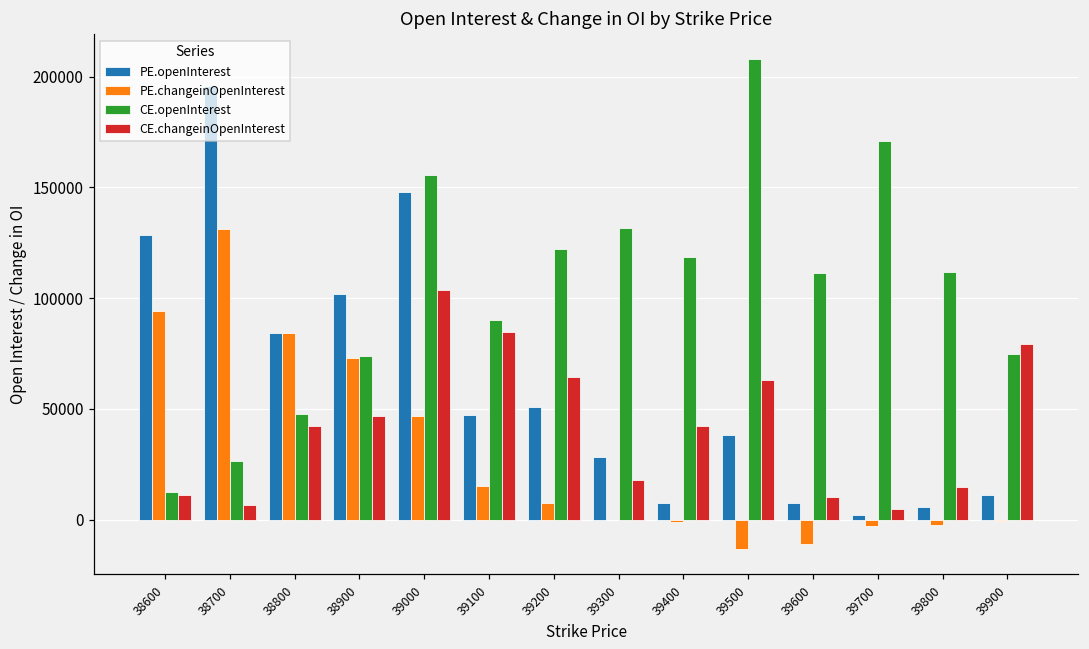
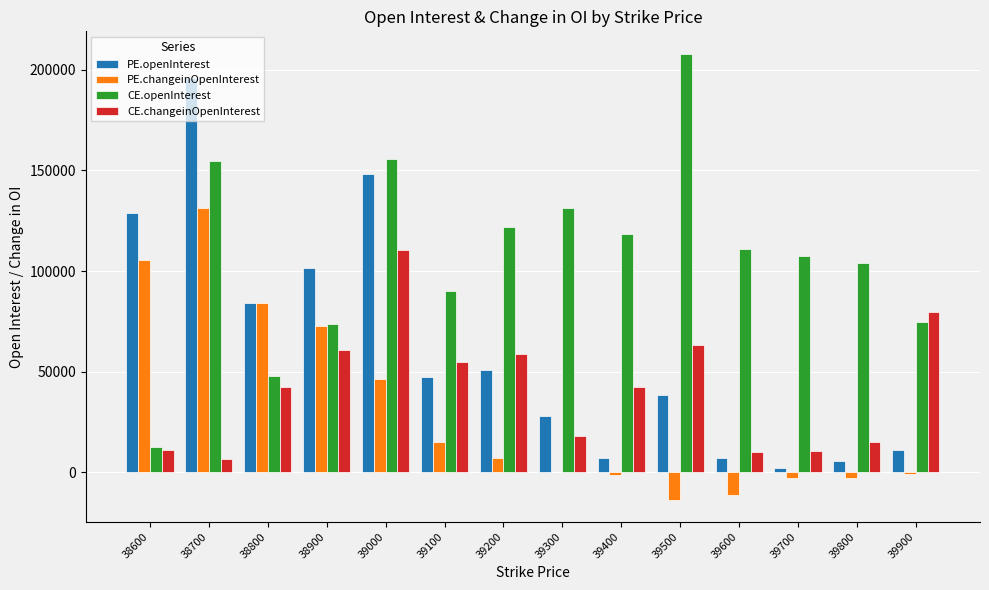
PE.changeinOpenInterest, 38600: 94000 -> 105000
CE.openInterest, 38700: 27000 -> 155000
CE.changeinOpenInterest, 38900: 47000 -> 61000
CE.changeinOpenInterest, 39000: 104000 -> 110000
CE.changeinOpenInterest, 39100: 85000 -> 55000
CE.changeinOpenInterest, 39200: 64000 -> 59000
CE.openInterest, 39700: 171000 -> 108000
CE.changeinOpenInterest, 39700: 5000 -> 11000
CE.openInterest, 39800: 112000 -> 104000
